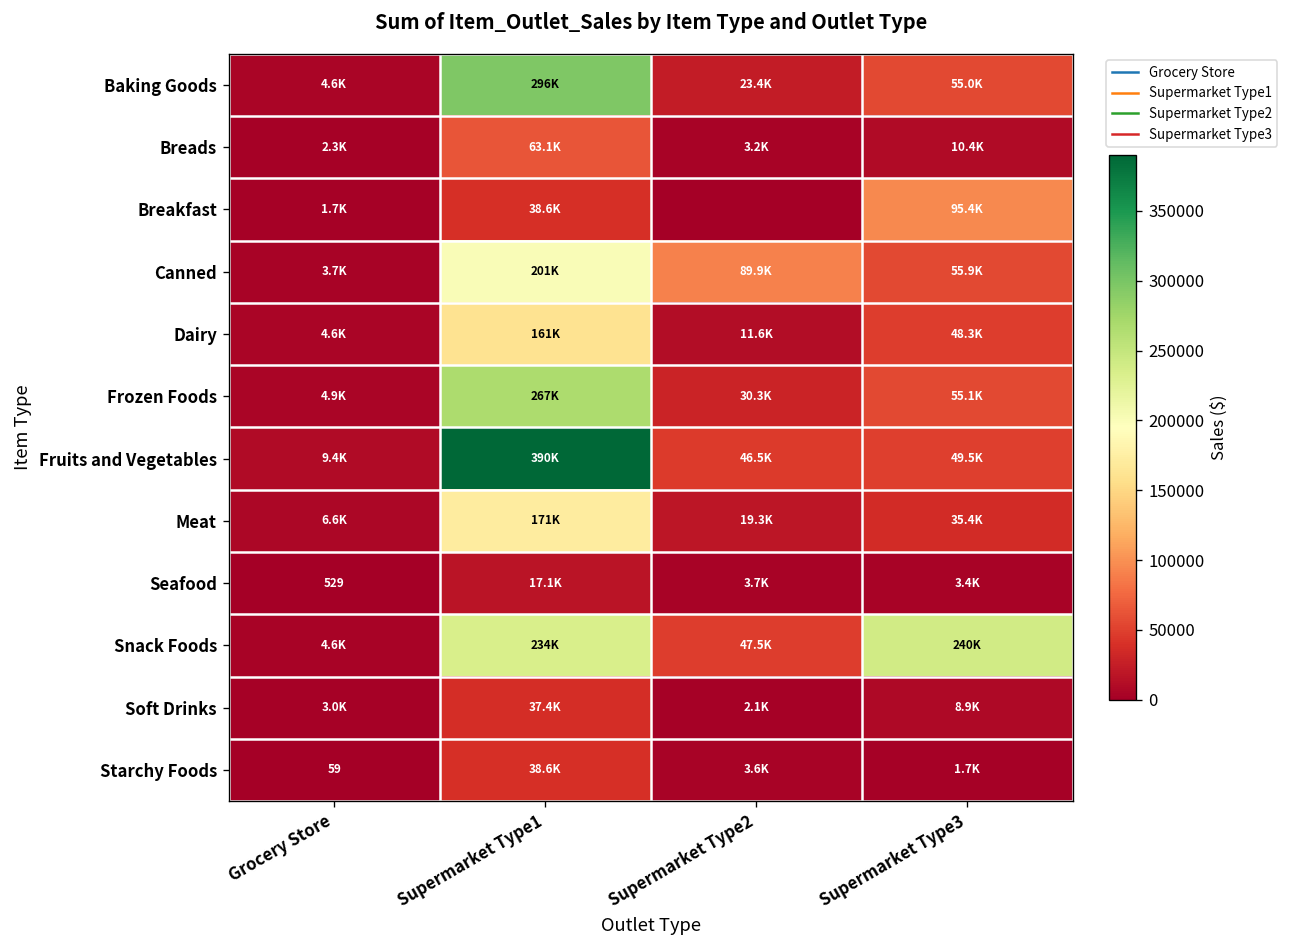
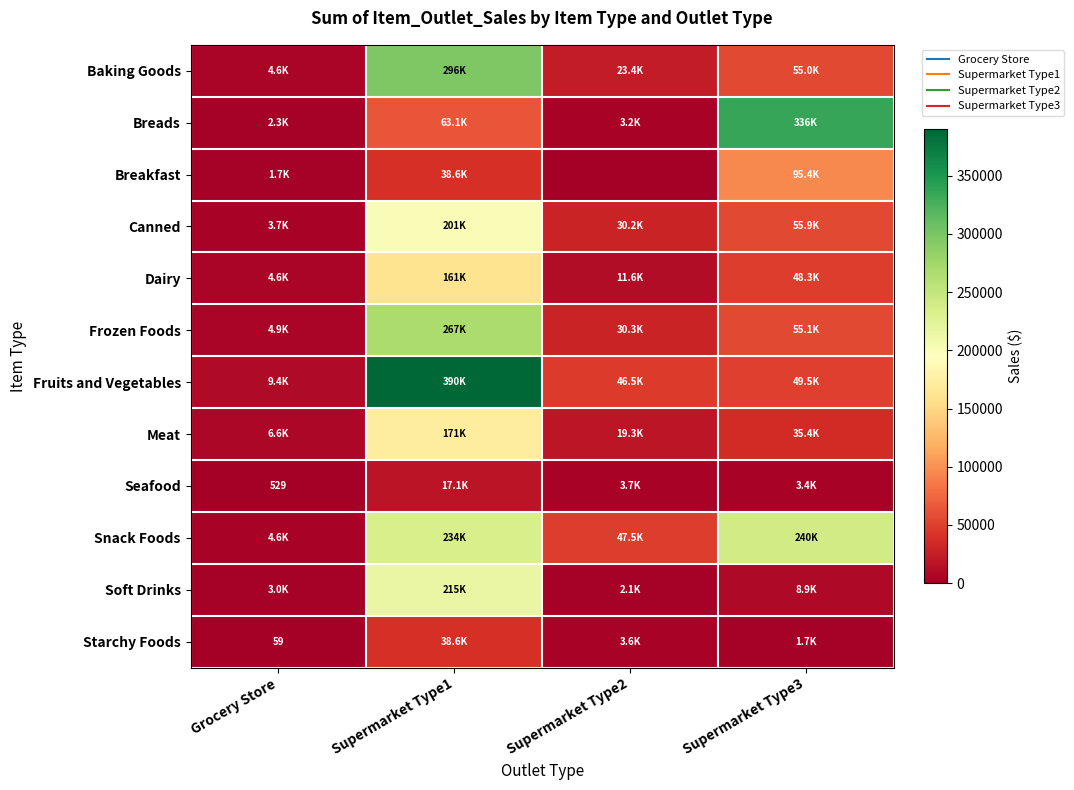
Breads, Supermarket Type3: 10.4K -> 336K
Canned, Supermarket Type2: 89.9K -> 30.2K
Soft Drinks, Supermarket Type1: 37.4K -> 215K
